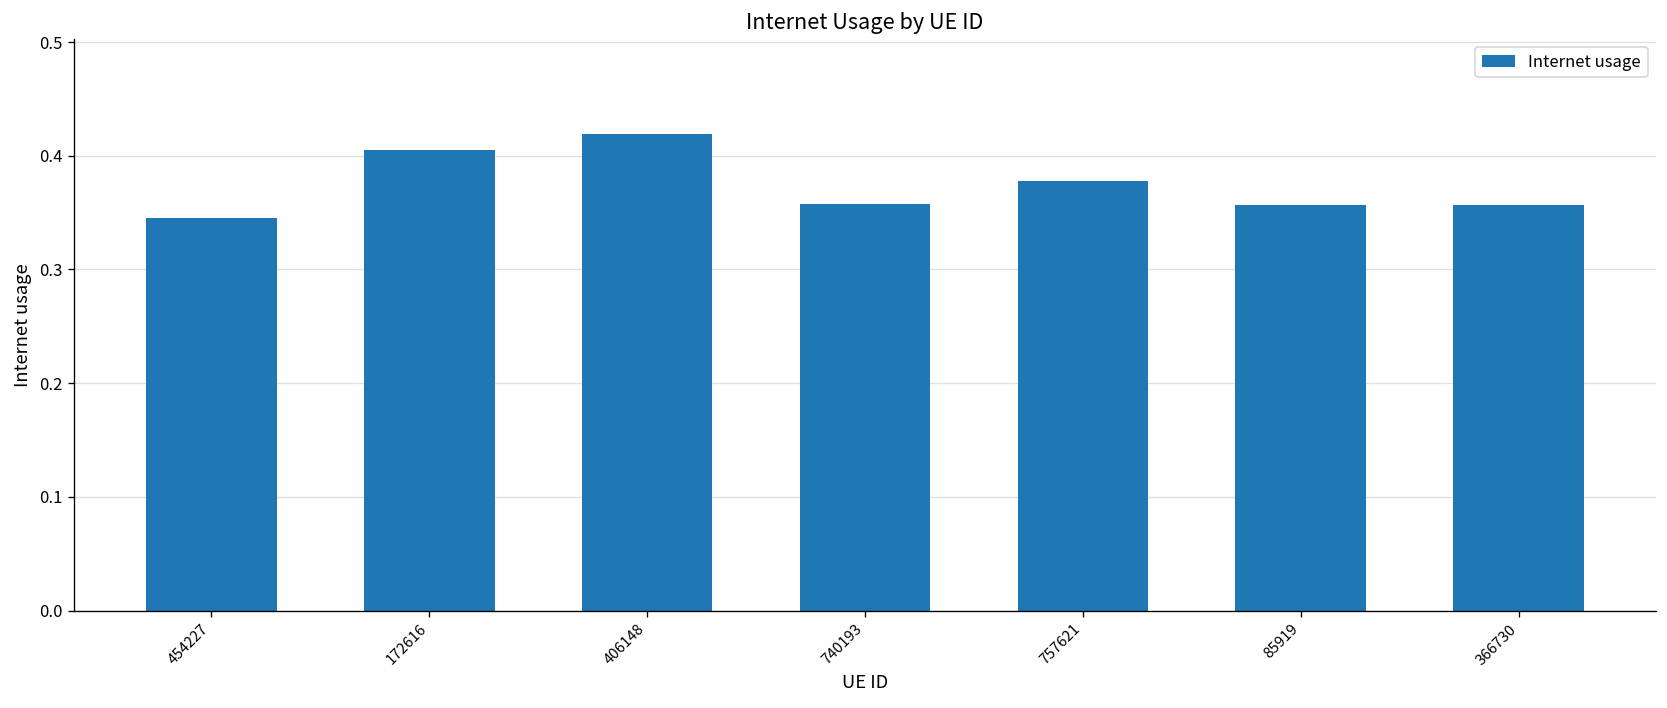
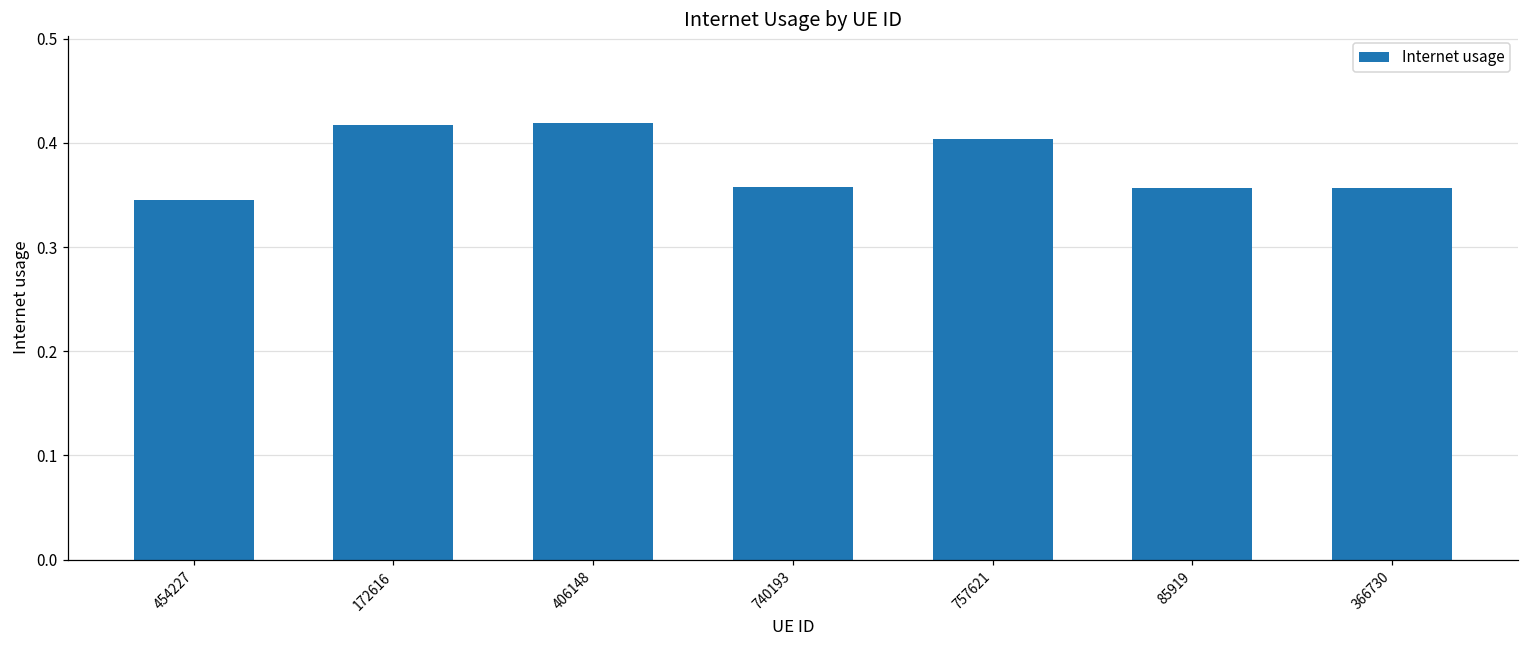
172616: 0.41 -> 0.42
757621: 0.38 -> 0.40
